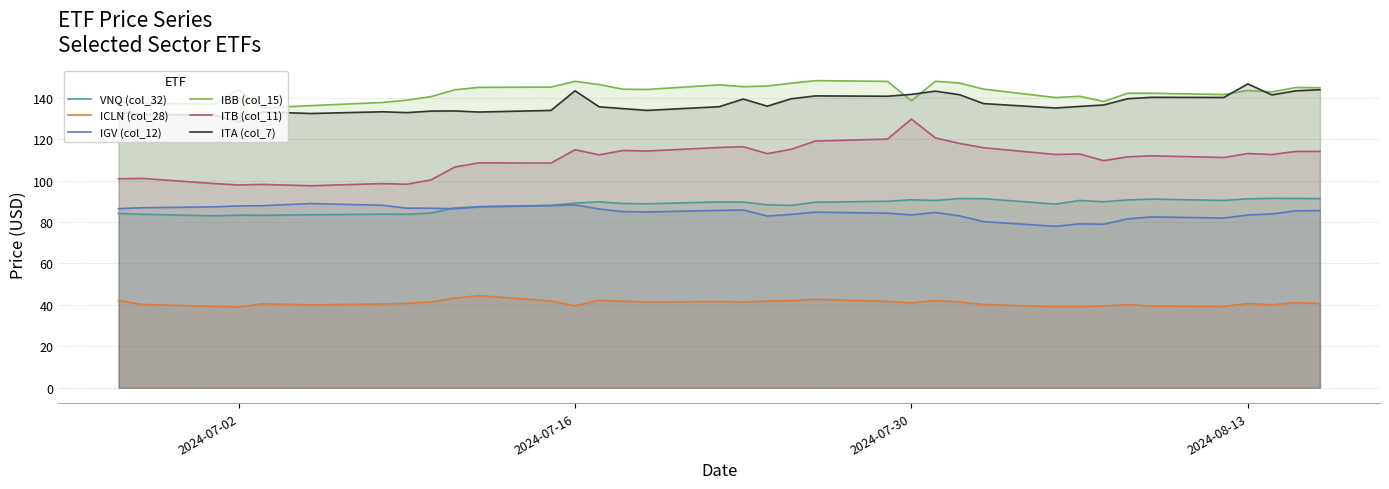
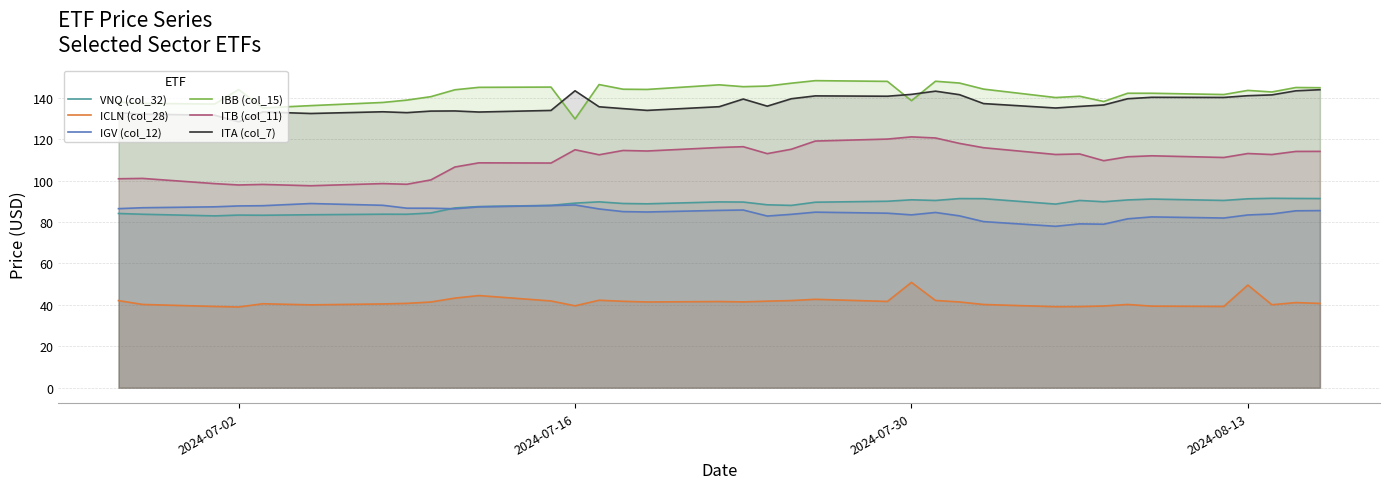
IBB (col_15), 2024-07-16: 148 -> 130
ICLN (col_28), 2024-07-30: 41 -> 51
ITB (col_11), 2024-07-30: 130 -> 121
ICLN (col_28), 2024-08-13: 41 -> 50
ITA (col_7), 2024-08-13: 147 -> 141
